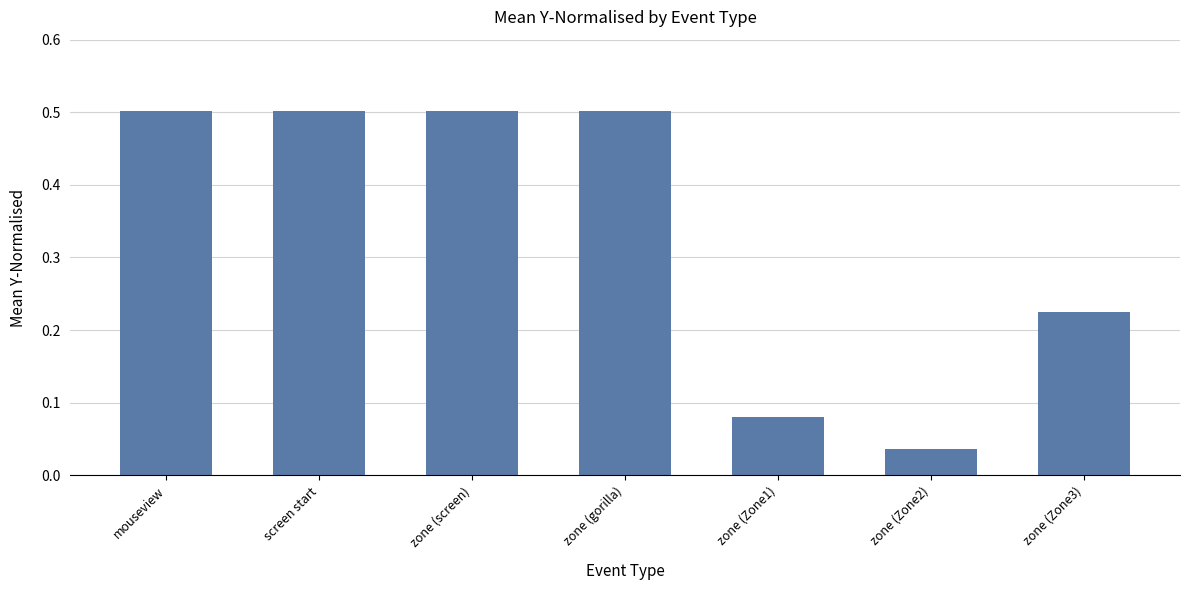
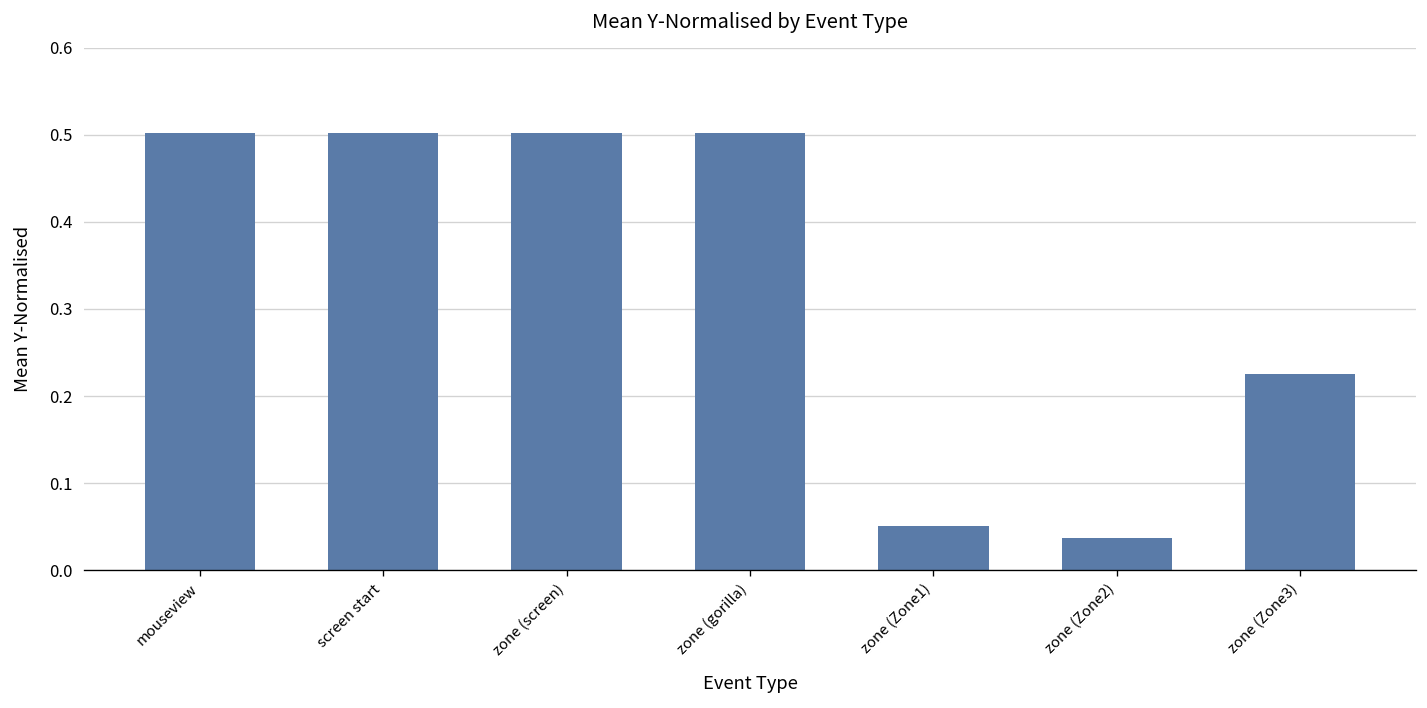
zone (Zone1): 0.08 -> 0.05
